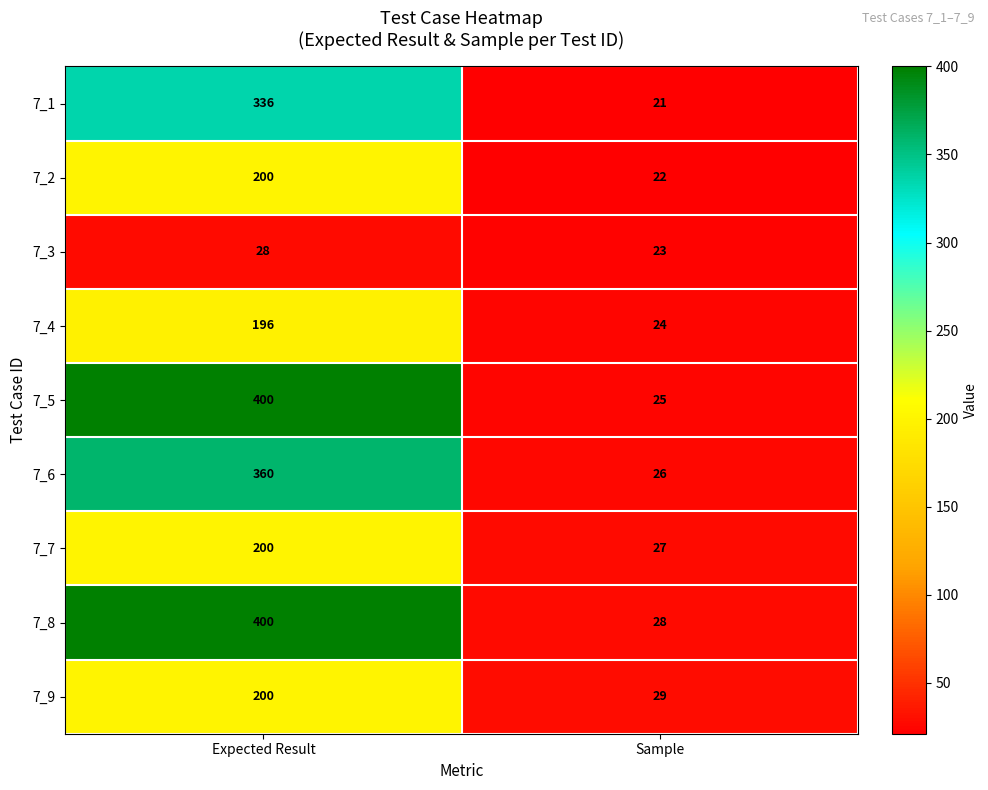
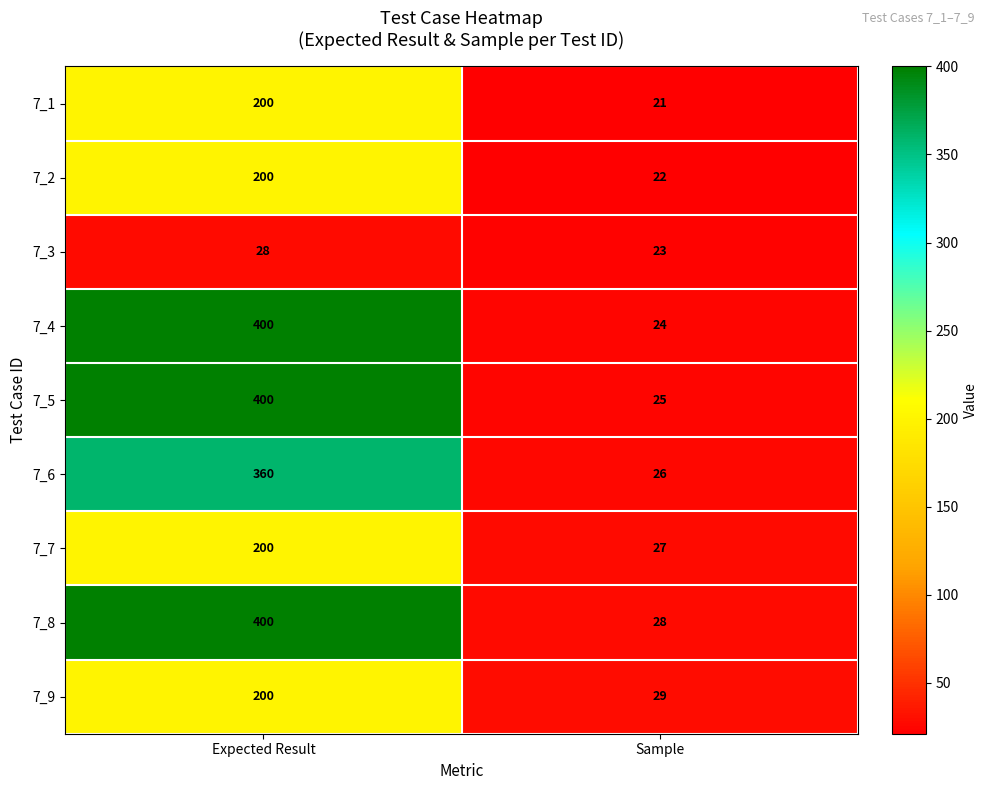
7_1, Expected Result: 336 -> 200
7_4, Expected Result: 196 -> 400
